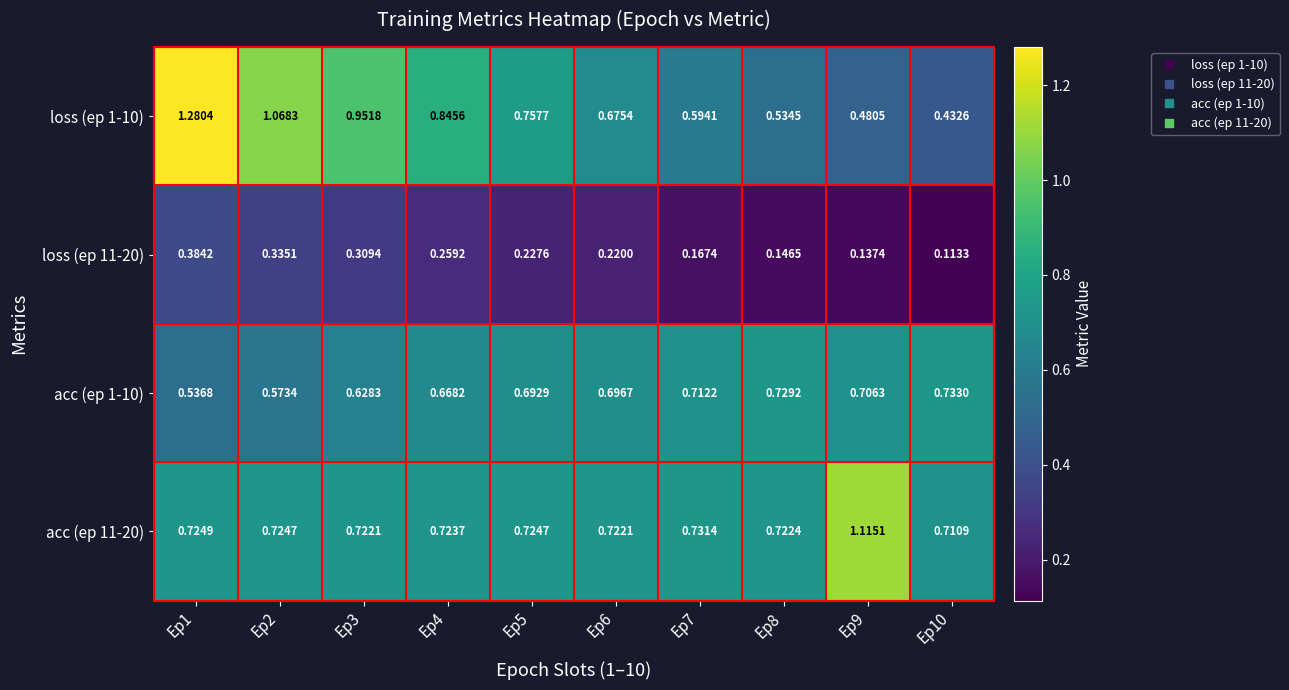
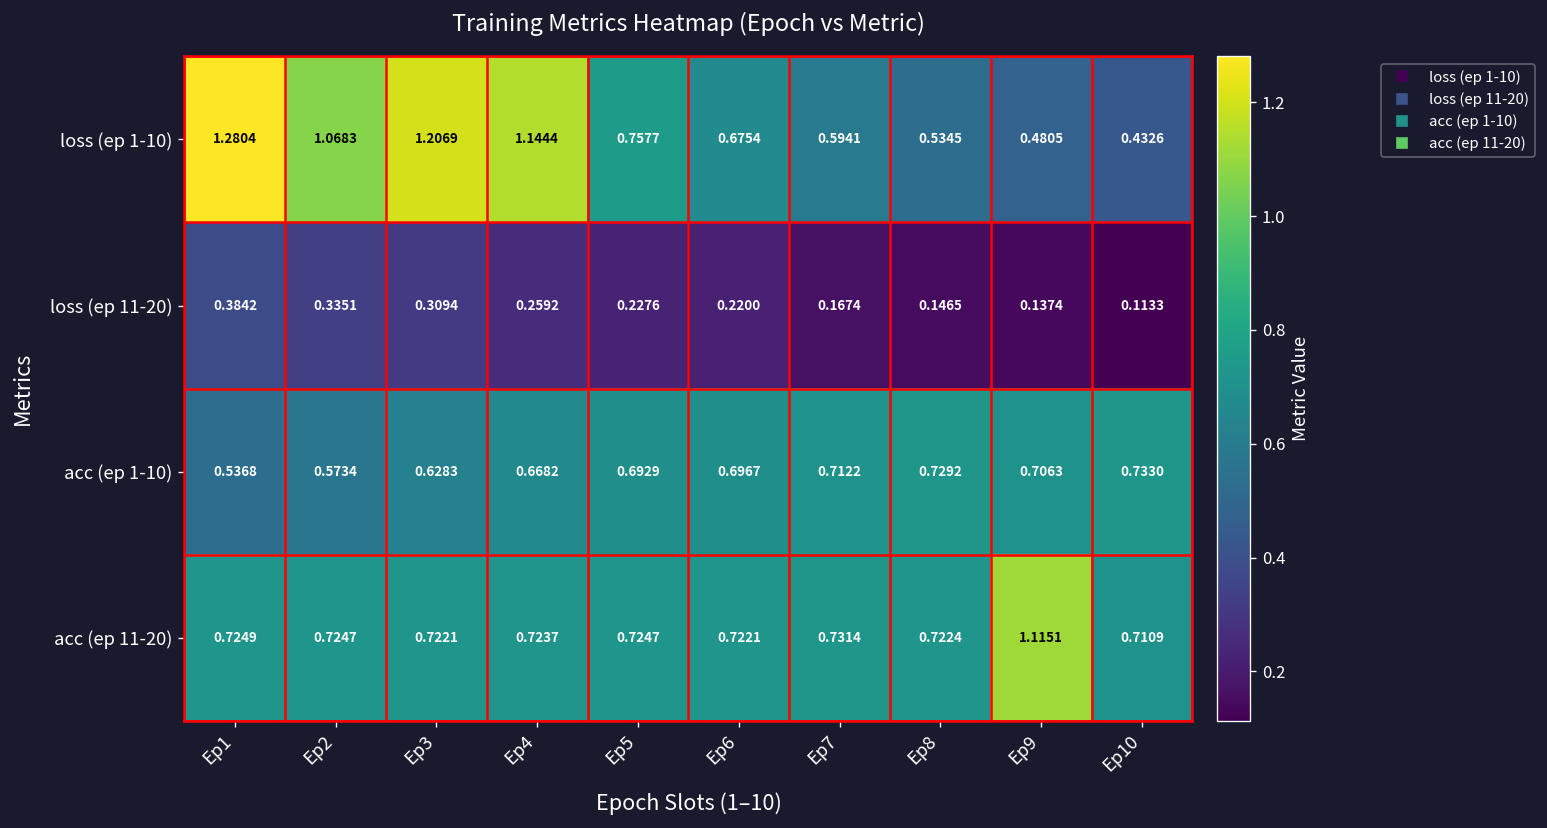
loss (ep 1-10), Ep3: 0.9518 -> 1.2069
loss (ep 1-10), Ep4: 0.8456 -> 1.1444
